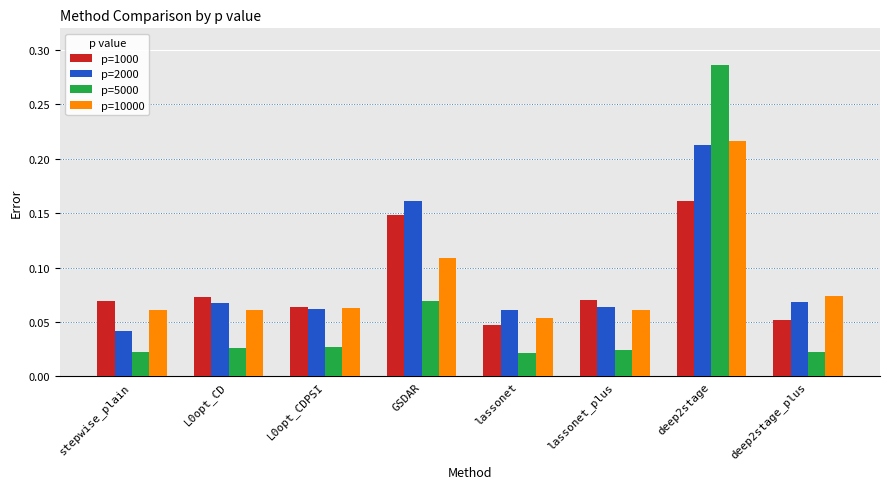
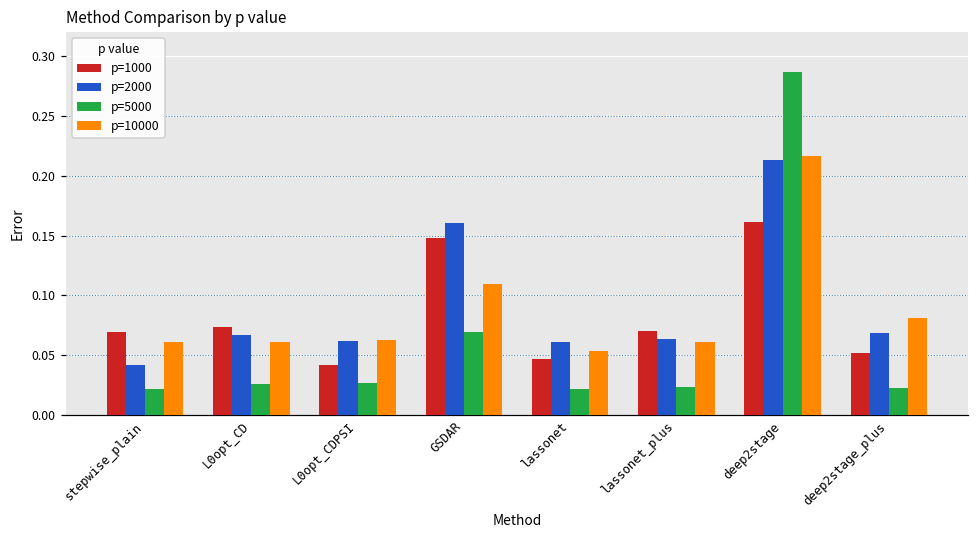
p=1000, L0opt_CDPSI: 0.064 -> 0.042
p=10000, deep2stage_plus: 0.073 -> 0.081
